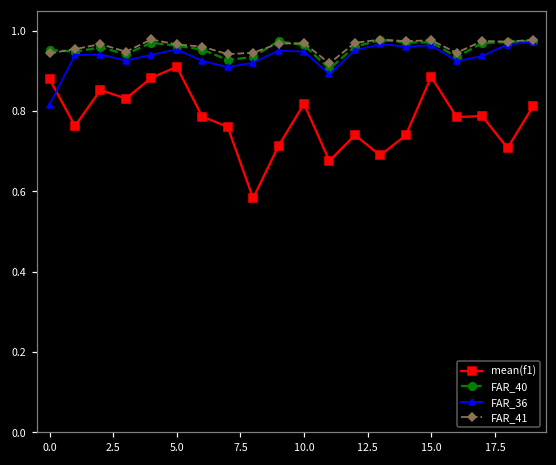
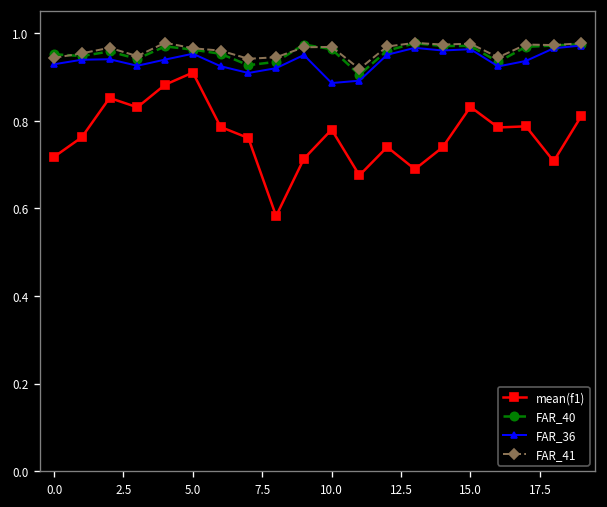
mean(f1), 0.0: 0.88 -> 0.72
FAR_36, 0.0: 0.82 -> 0.93
mean(f1), 10.0: 0.82 -> 0.78
FAR_36, 10.0: 0.95 -> 0.89
mean(f1), 15.0: 0.89 -> 0.83
